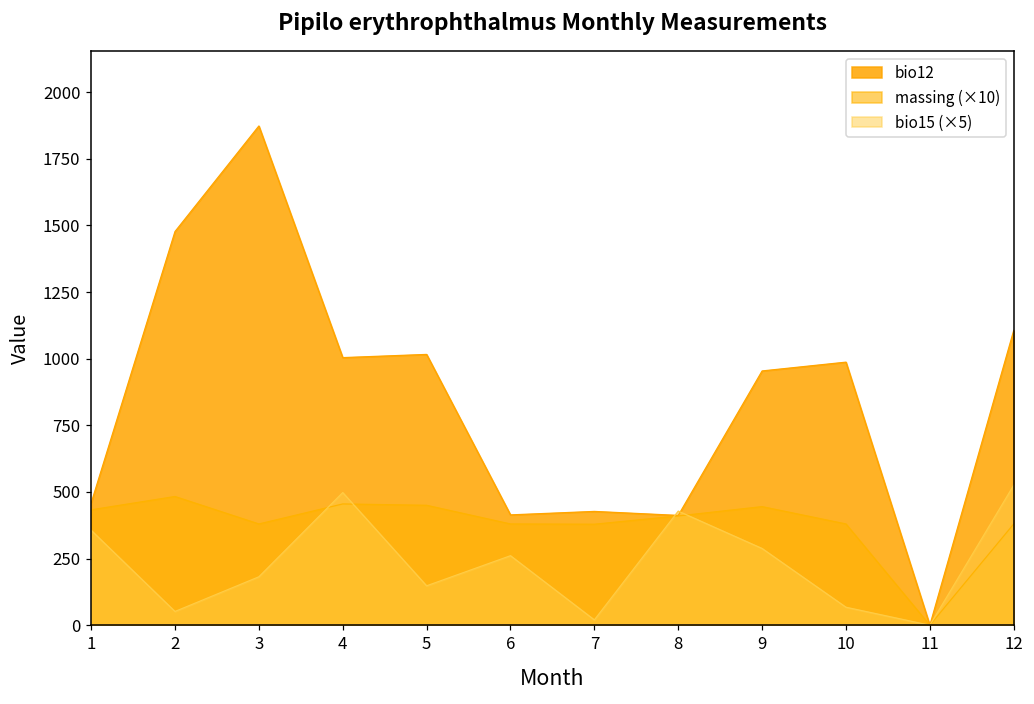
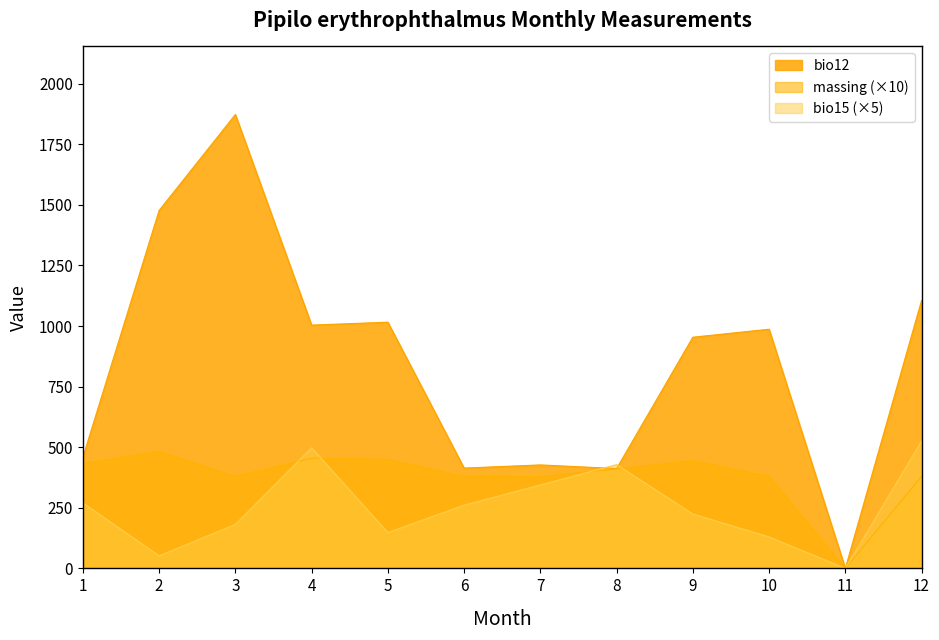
bio15 (×5), 1: 360 -> 270
bio15 (×5), 7: 20 -> 340
bio15 (×5), 9: 290 -> 220
bio15 (×5), 10: 70 -> 130
